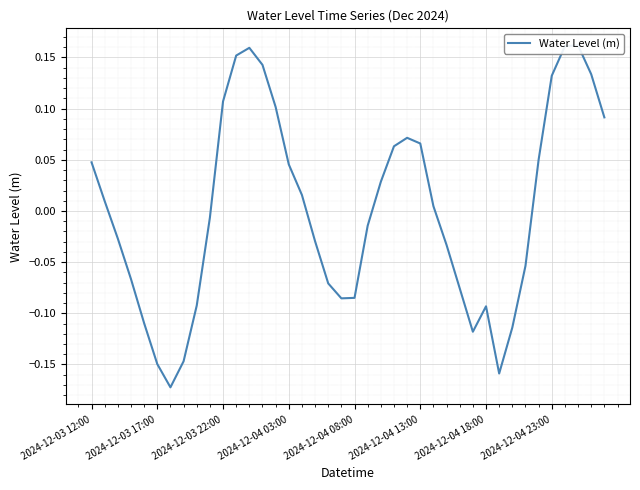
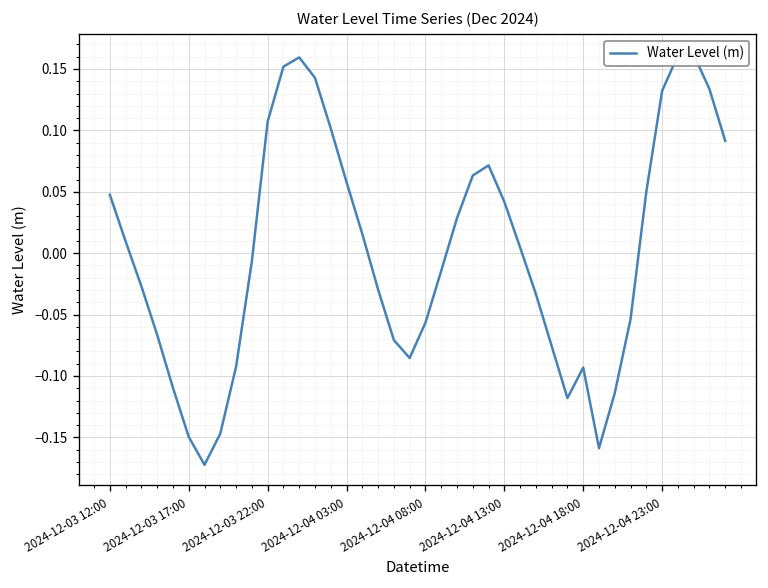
2024-12-04 03:00: 0.046 -> 0.058
2024-12-04 08:00: -0.085 -> -0.057
2024-12-04 13:00: 0.066 -> 0.042
